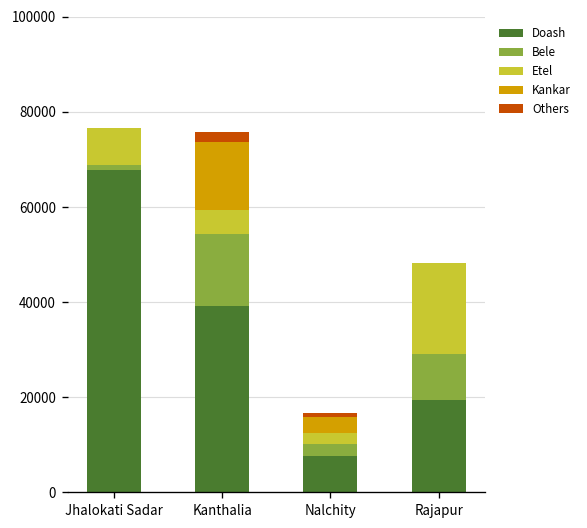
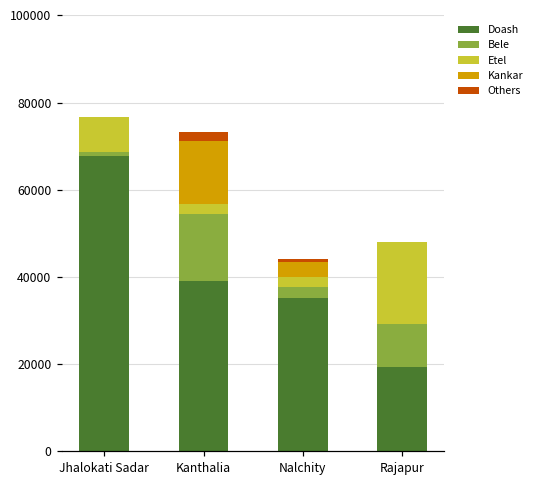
Etel, Kanthalia: 5000 -> 2000
Doash, Nalchity: 8000 -> 35000
